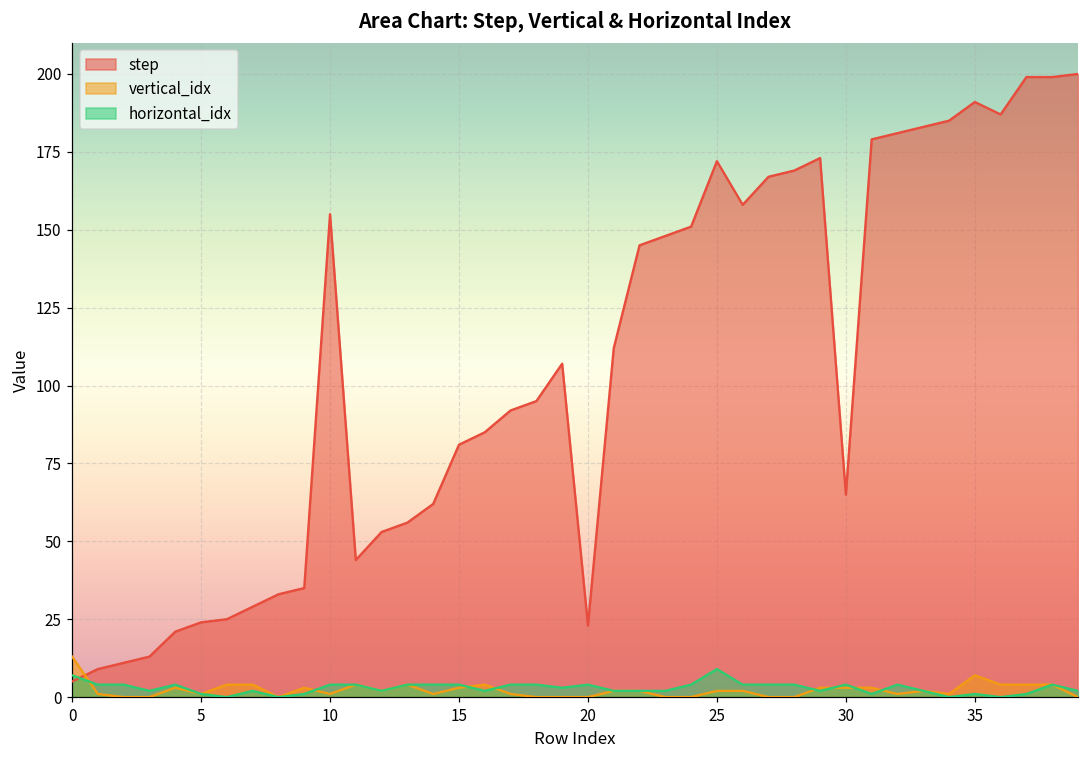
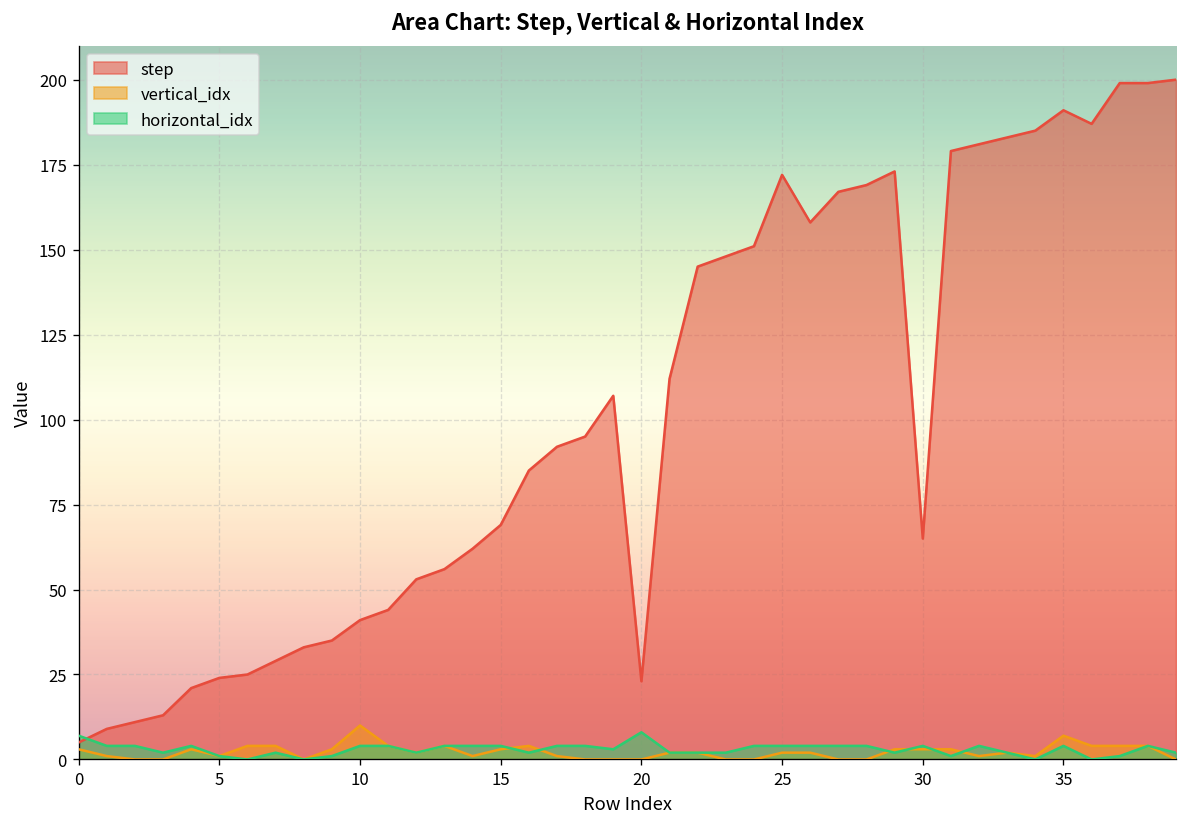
vertical_idx, 0: 13 -> 3
step, 10: 155 -> 41
vertical_idx, 10: 1 -> 10
step, 15: 81 -> 69
horizontal_idx, 20: 4 -> 8
horizontal_idx, 25: 9 -> 4
horizontal_idx, 35: 1 -> 4
